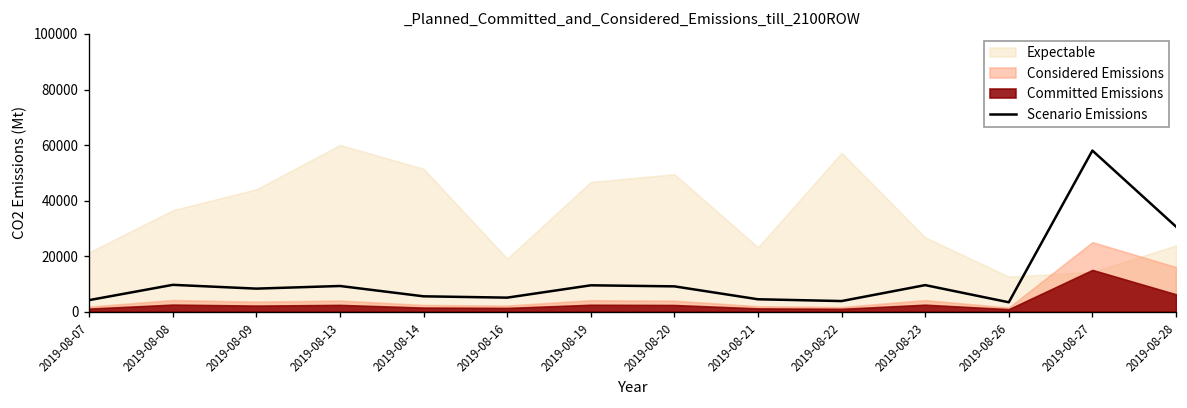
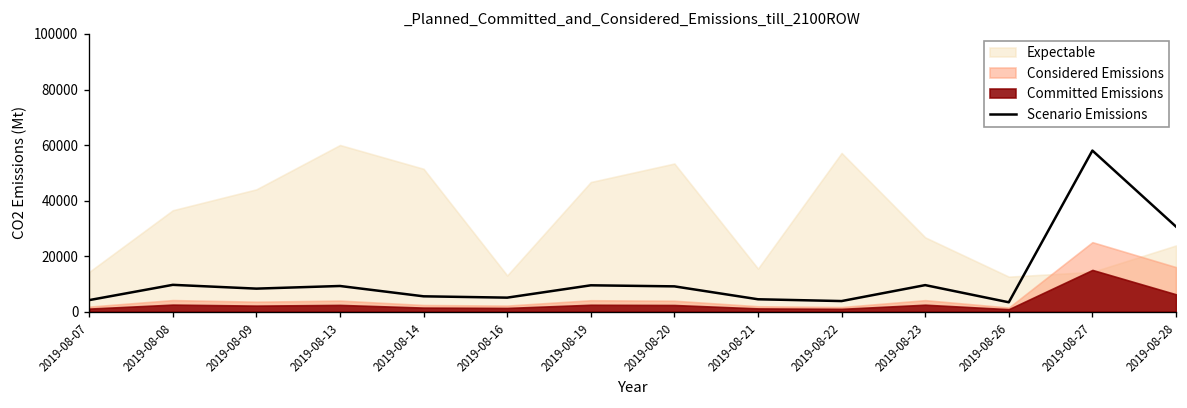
Expectable, 2019-08-07: 21000 -> 14000
Expectable, 2019-08-16: 19000 -> 13000
Expectable, 2019-08-20: 49000 -> 53000
Expectable, 2019-08-21: 23000 -> 15000
